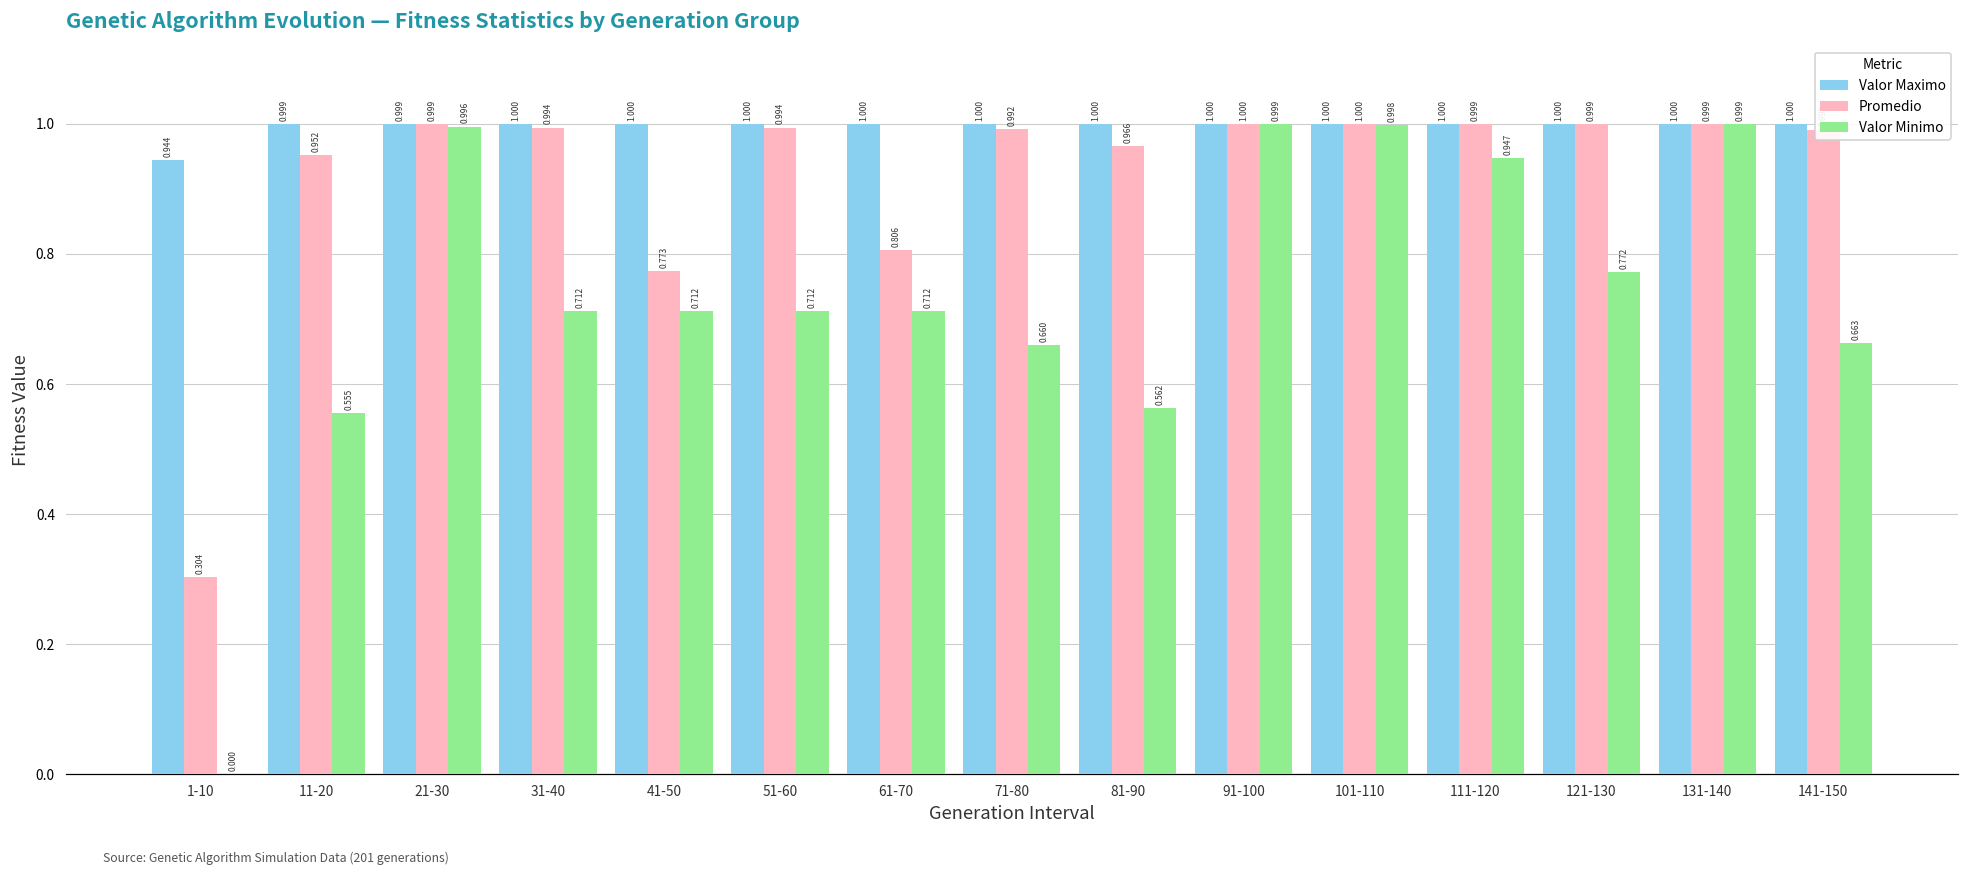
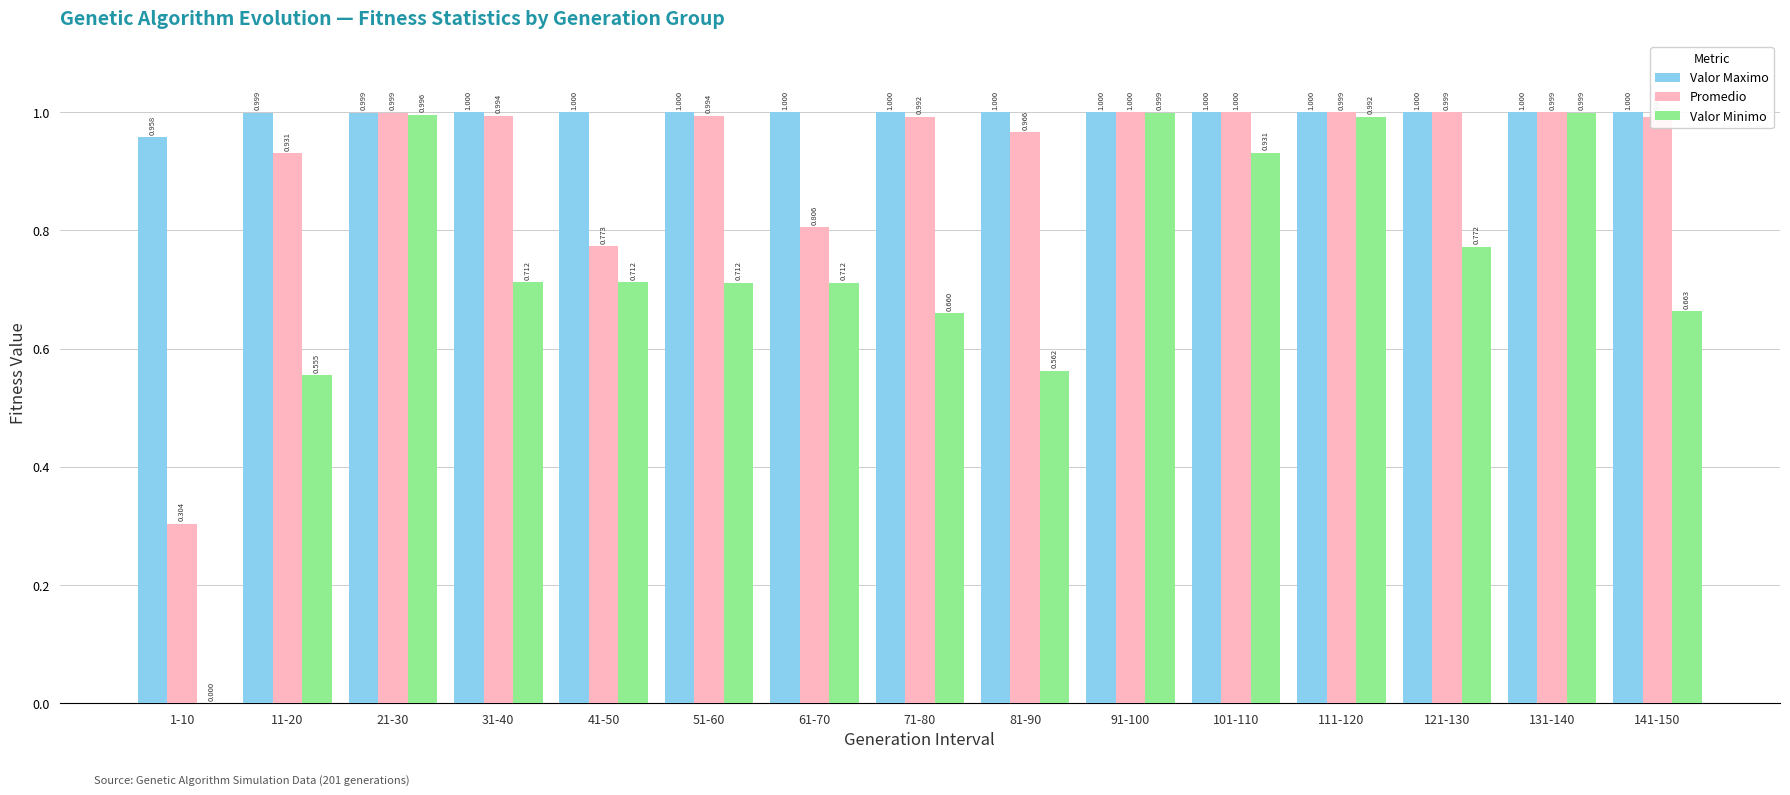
Valor Maximo, 1-10: 0.944 -> 0.958
Promedio, 11-20: 0.952 -> 0.931
Valor Minimo, 101-110: 0.998 -> 0.931
Valor Minimo, 111-120: 0.947 -> 0.992
